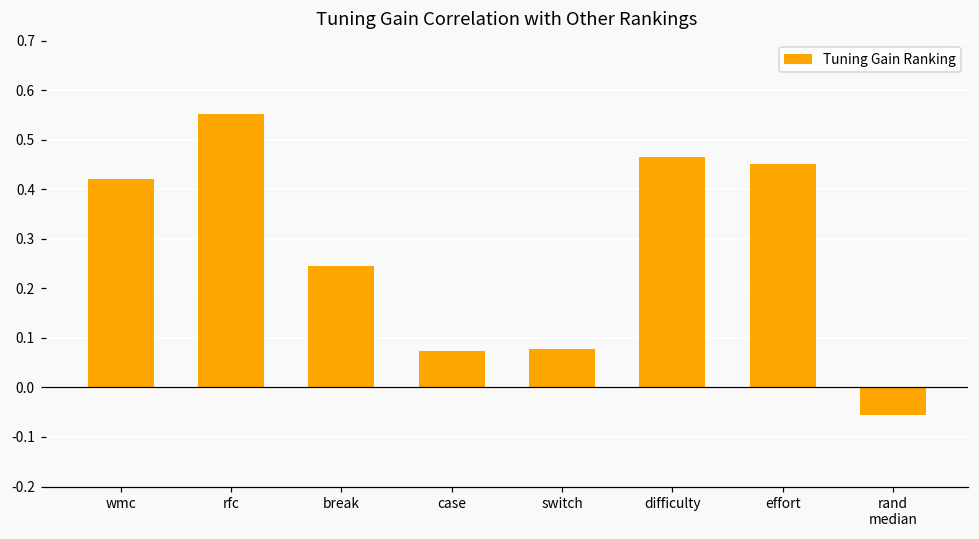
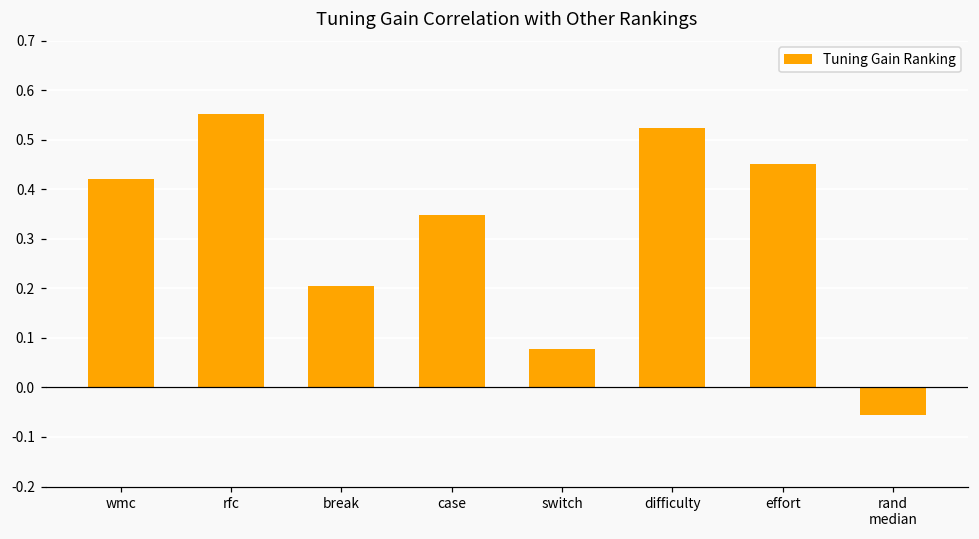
break: 0.25 -> 0.20
case: 0.07 -> 0.35
difficulty: 0.47 -> 0.52
